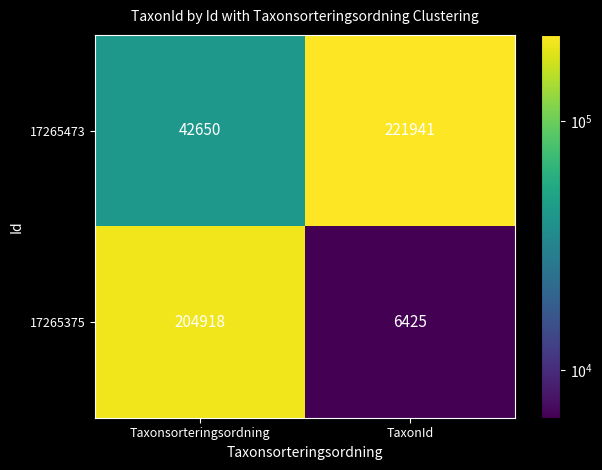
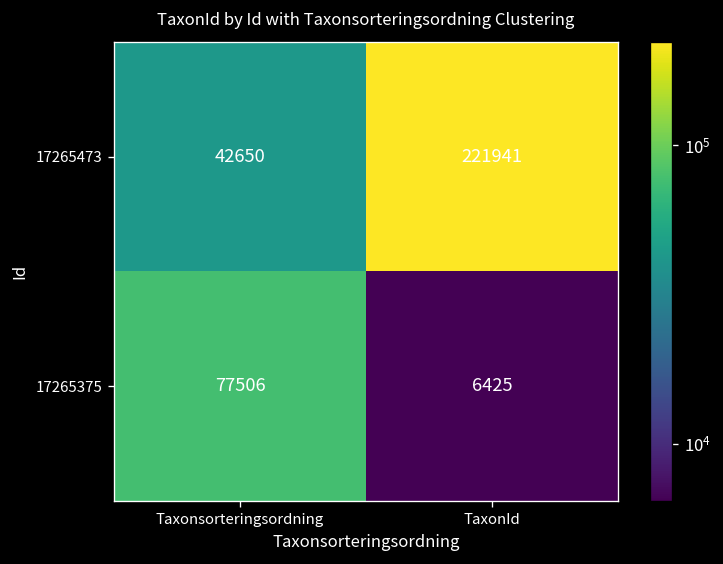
17265375, Taxonsorteringsordning: 204918 -> 77506
